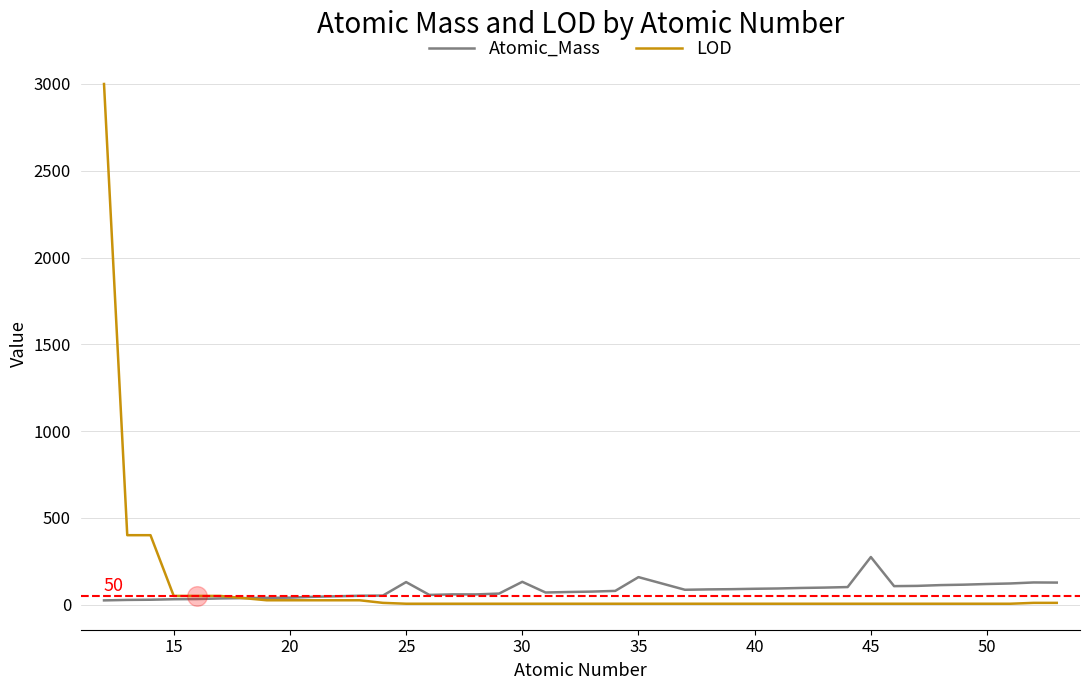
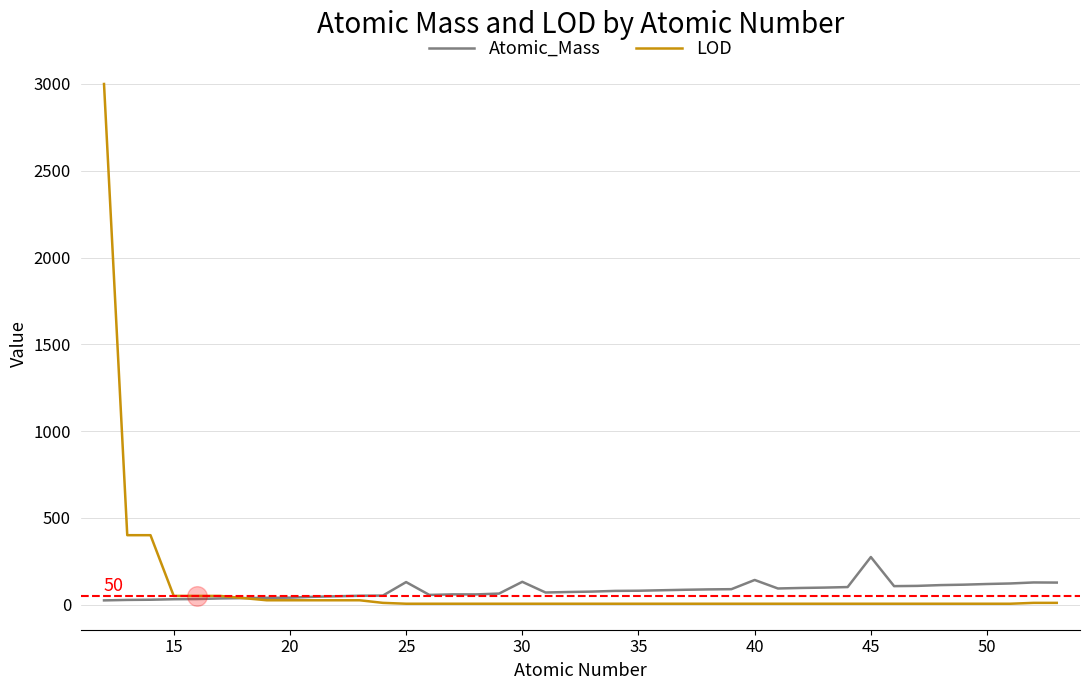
Atomic_Mass, 35: 160 -> 80
Atomic_Mass, 40: 90 -> 140
